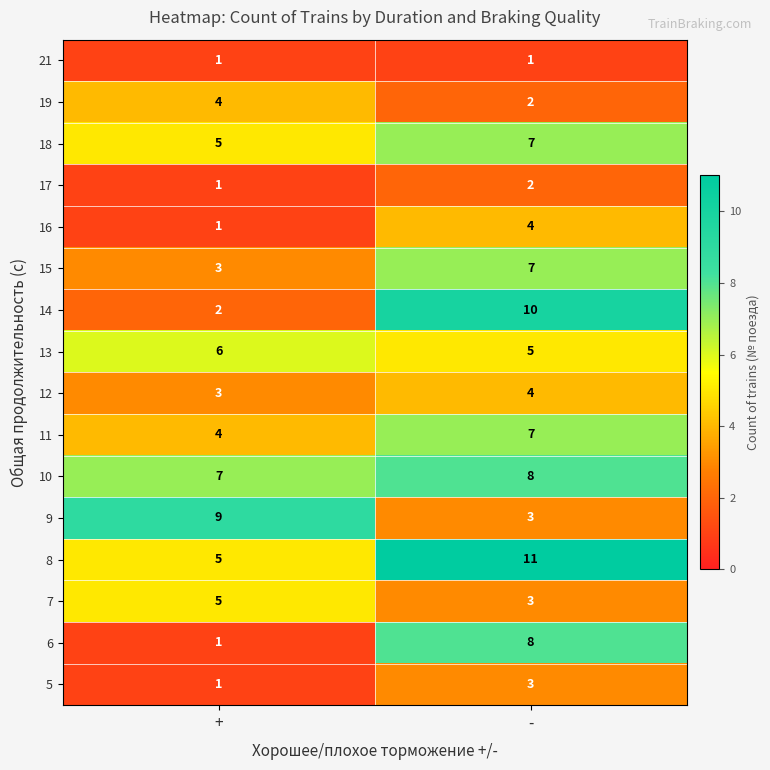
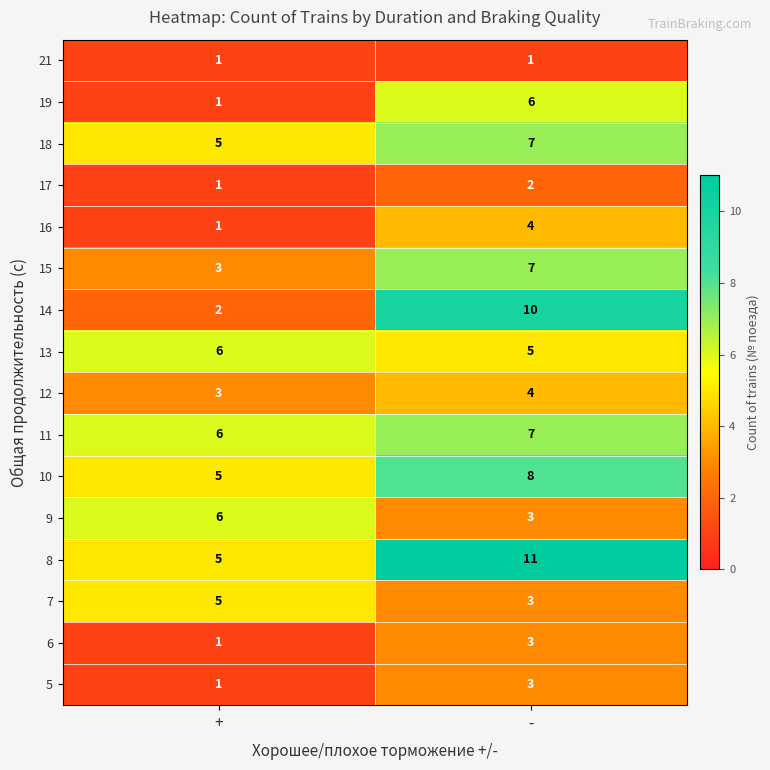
19, +: 4 -> 1
19, -: 2 -> 6
11, +: 4 -> 6
10, +: 7 -> 5
9, +: 9 -> 6
6, -: 8 -> 3
